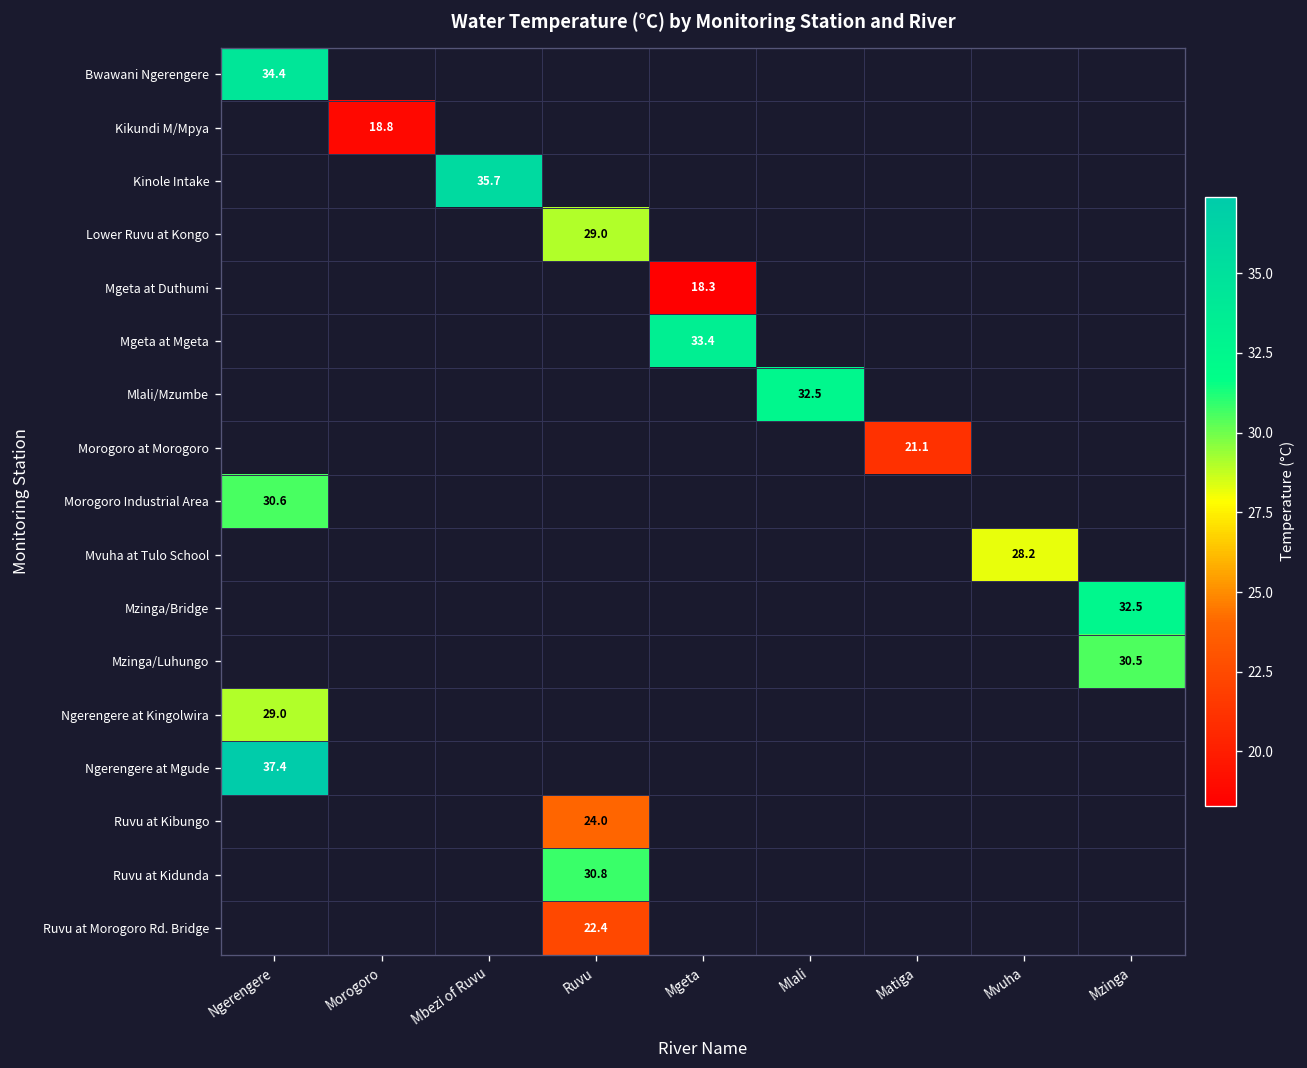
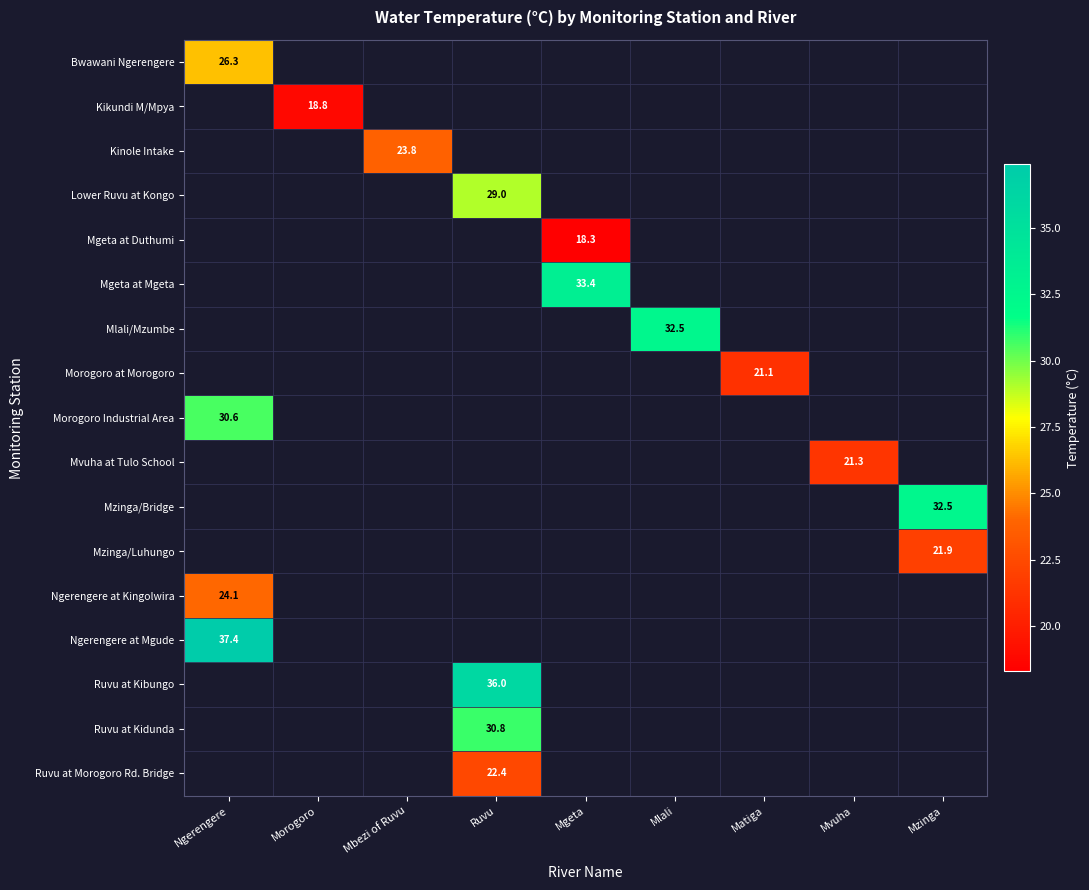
Bwawani Ngerengere, Ngerengere: 34.4 -> 26.3
Kinole Intake, Mbezi of Ruvu: 35.7 -> 23.8
Mvuha at Tulo School, Mvuha: 28.2 -> 21.3
Mzinga/Luhungo, Mzinga: 30.5 -> 21.9
Ngerengere at Kingolwira, Ngerengere: 29.0 -> 24.1
Ruvu at Kibungo, Ruvu: 24.0 -> 36.0
